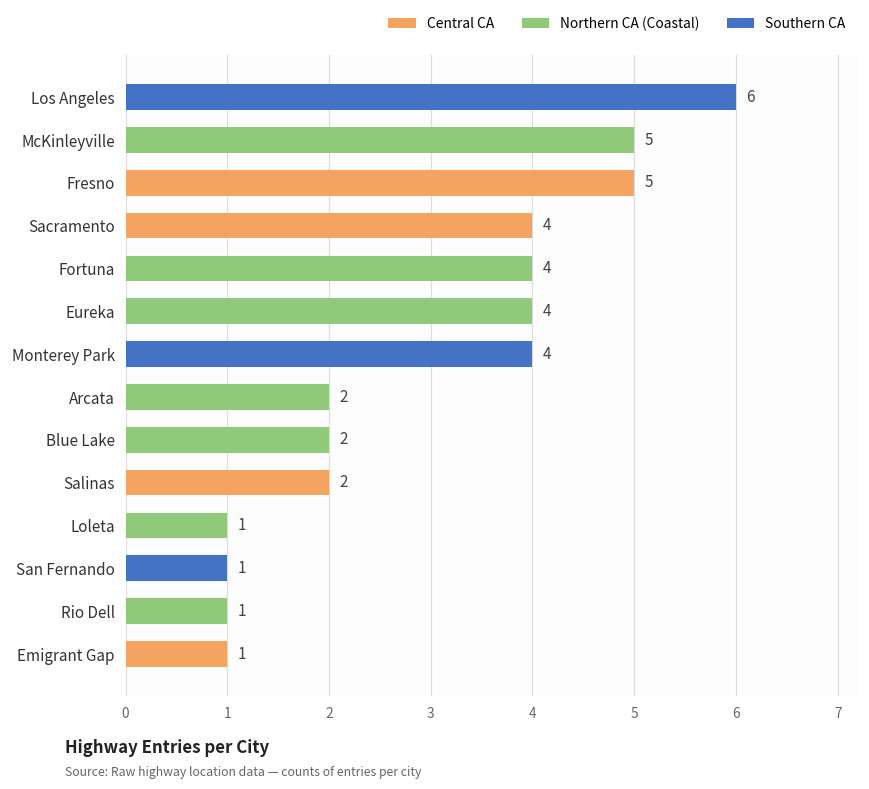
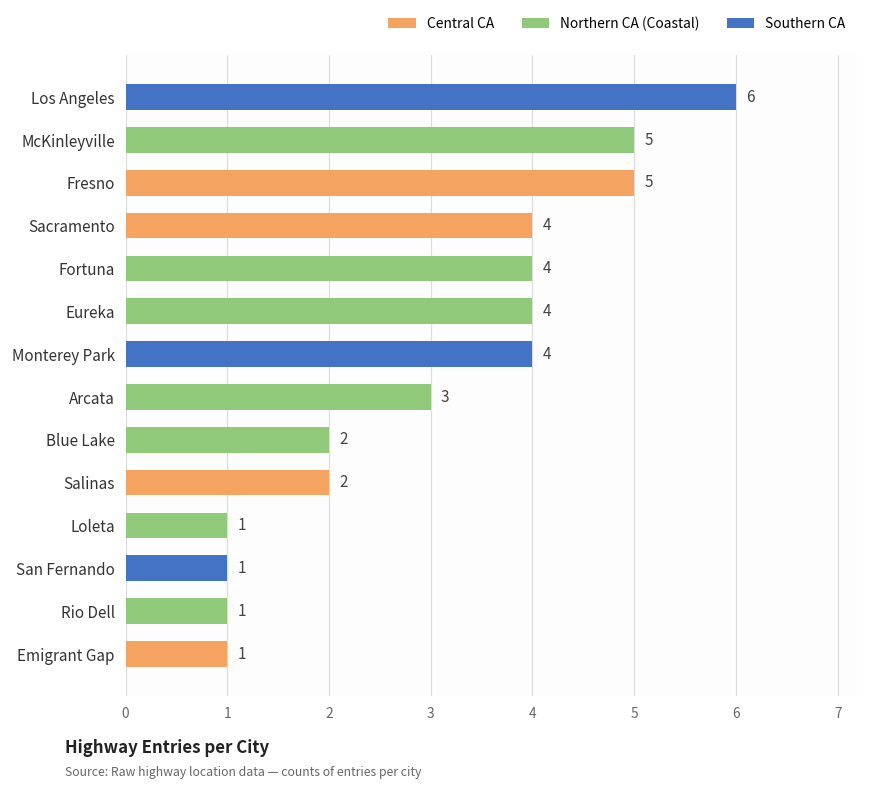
Arcata: 2 -> 3
